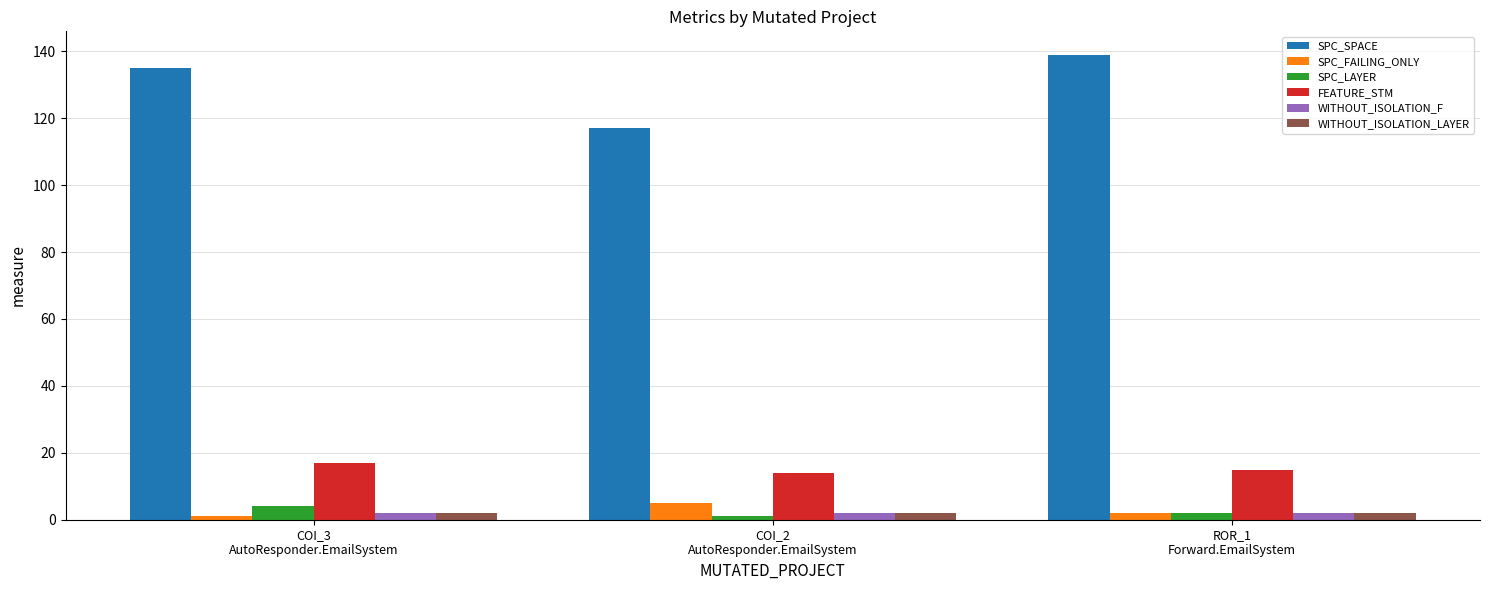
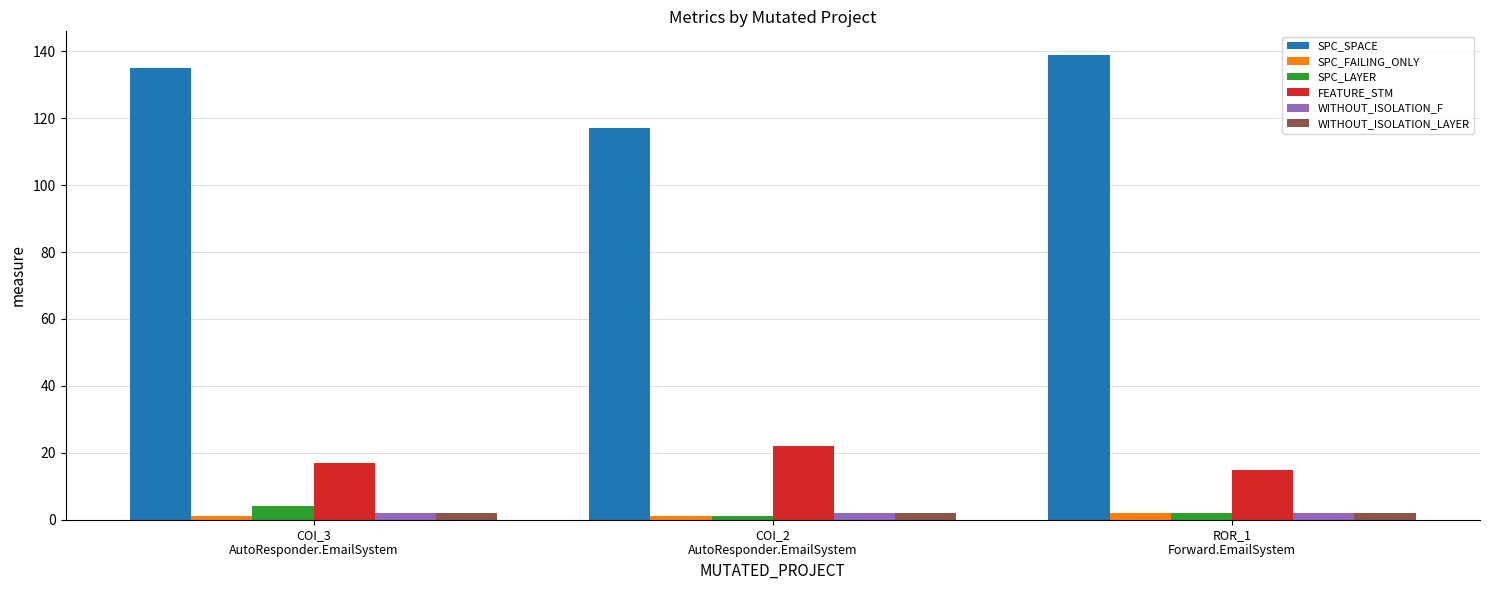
SPC_FAILING_ONLY, COI_2 AutoResponder.EmailSystem: 5 -> 1
FEATURE_STM, COI_2 AutoResponder.EmailSystem: 14 -> 22
